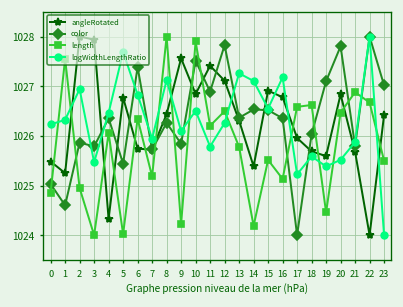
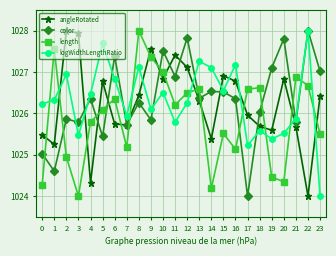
length, 0: 1024.9 -> 1024.3
length, 4: 1026.1 -> 1025.8
length, 5: 1024.0 -> 1026.1
length, 9: 1024.2 -> 1027.4
length, 10: 1027.9 -> 1027.0
length, 13: 1025.8 -> 1026.6
length, 20: 1026.5 -> 1024.3
